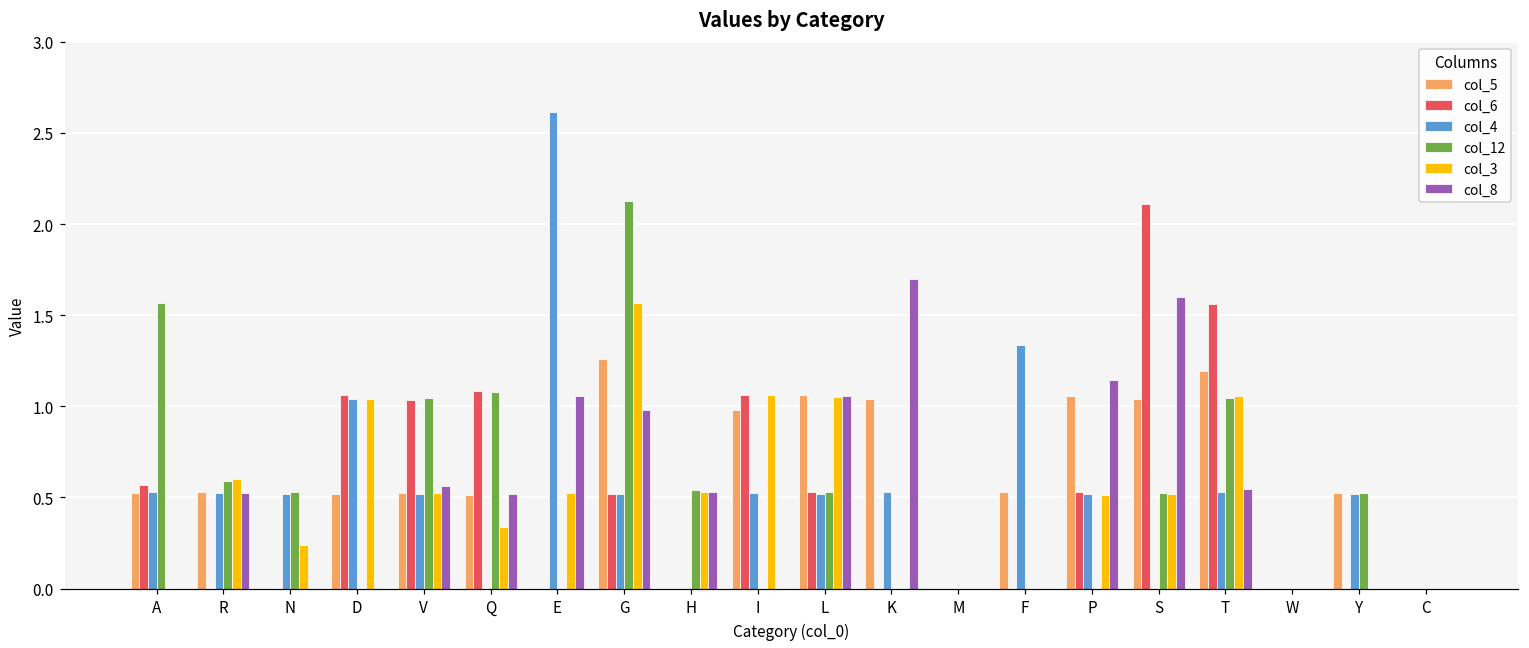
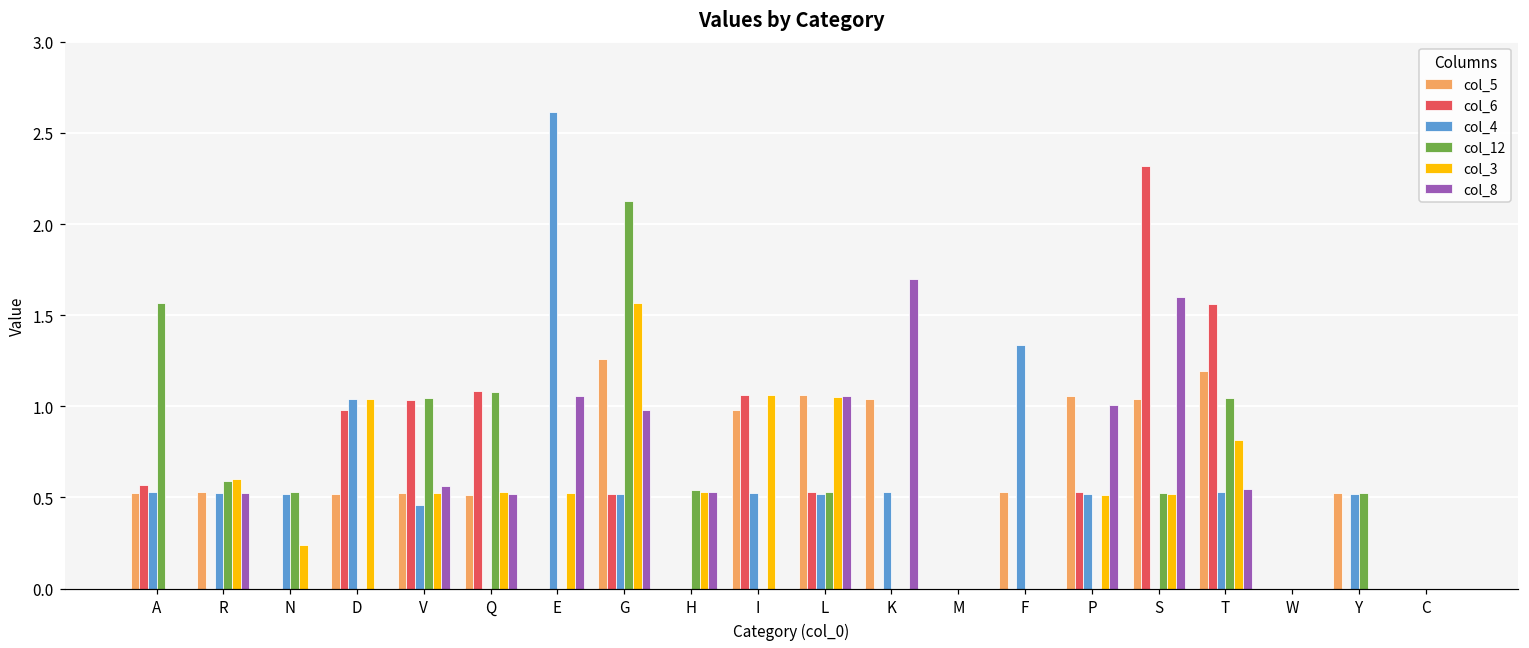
col_6, D: 1.06 -> 0.98
col_4, V: 0.52 -> 0.46
col_3, Q: 0.34 -> 0.53
col_8, P: 1.14 -> 1.01
col_6, S: 2.11 -> 2.32
col_3, T: 1.06 -> 0.82
